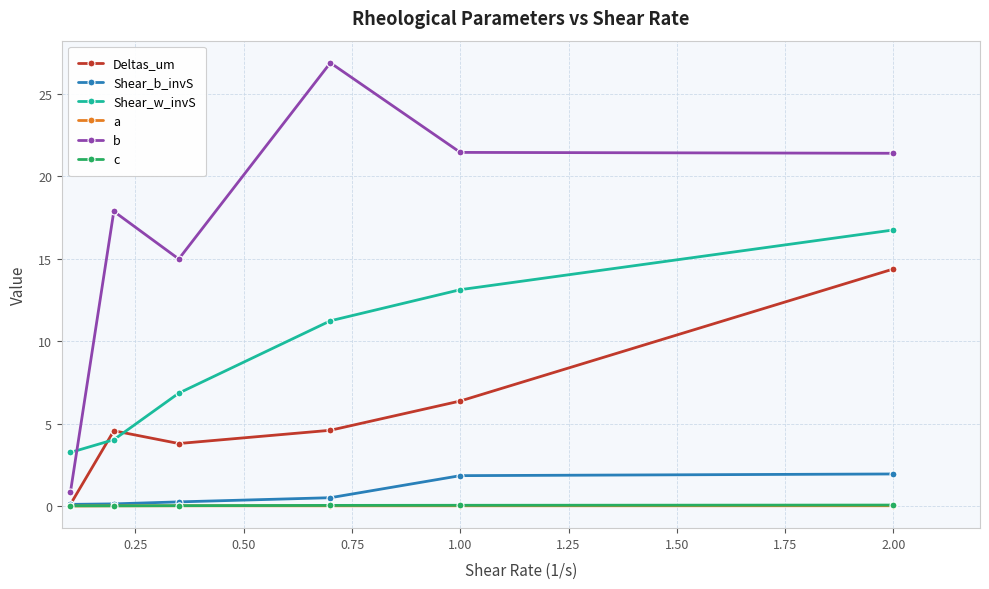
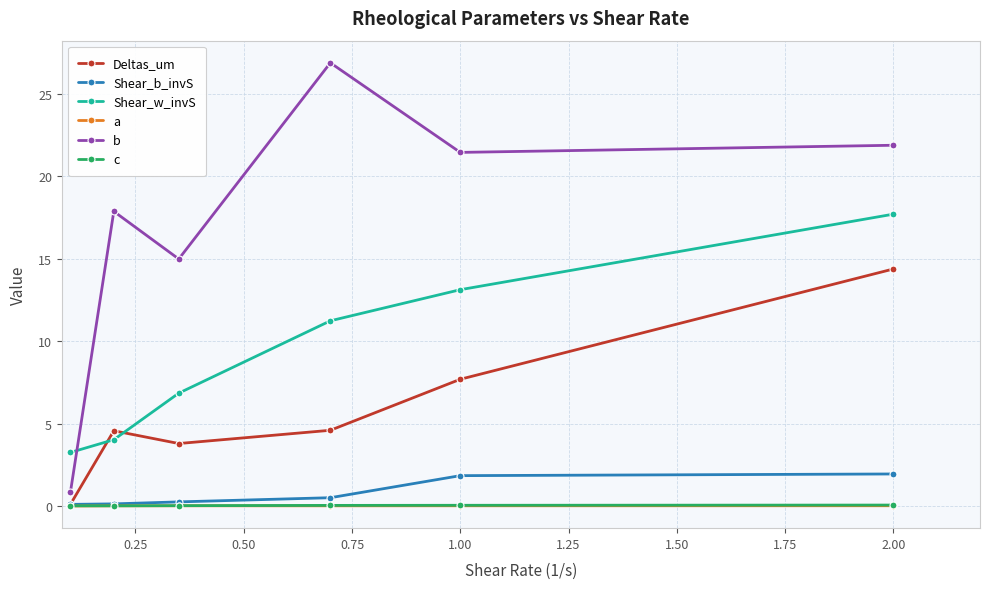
Deltas_um, 1.00: 6.4 -> 7.7
Shear_w_invS, 2.00: 16.7 -> 17.7
b, 2.00: 21.4 -> 21.9
